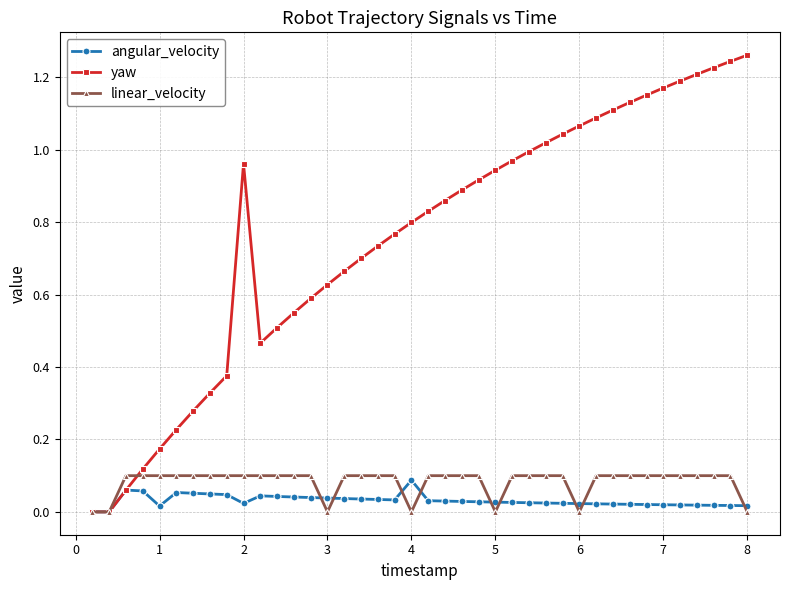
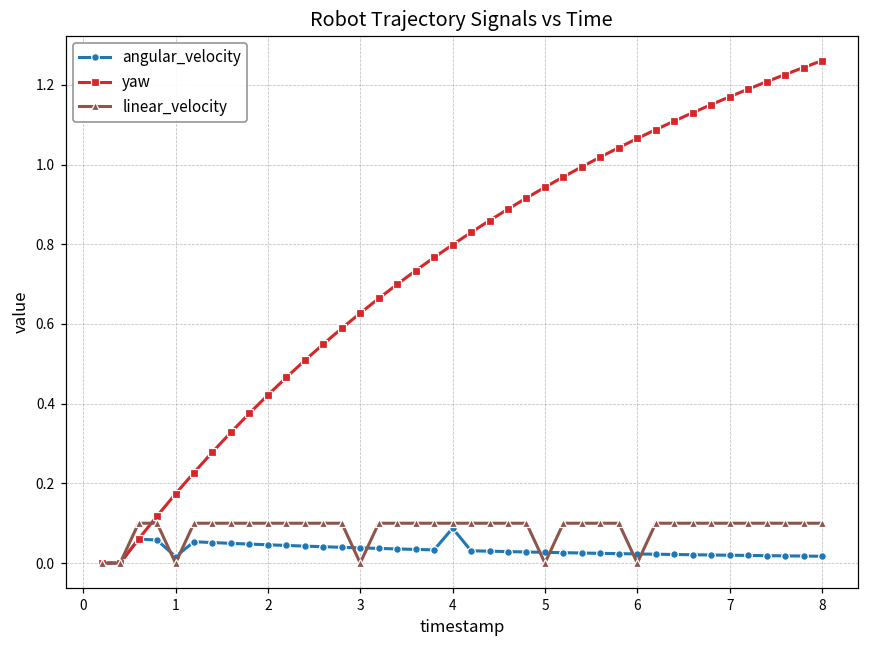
linear_velocity, 1: 0.1 -> 0.0
angular_velocity, 2: 0.02 -> 0.05
yaw, 2: 0.96 -> 0.42
linear_velocity, 4: 0.0 -> 0.1
linear_velocity, 8: 0.0 -> 0.1
